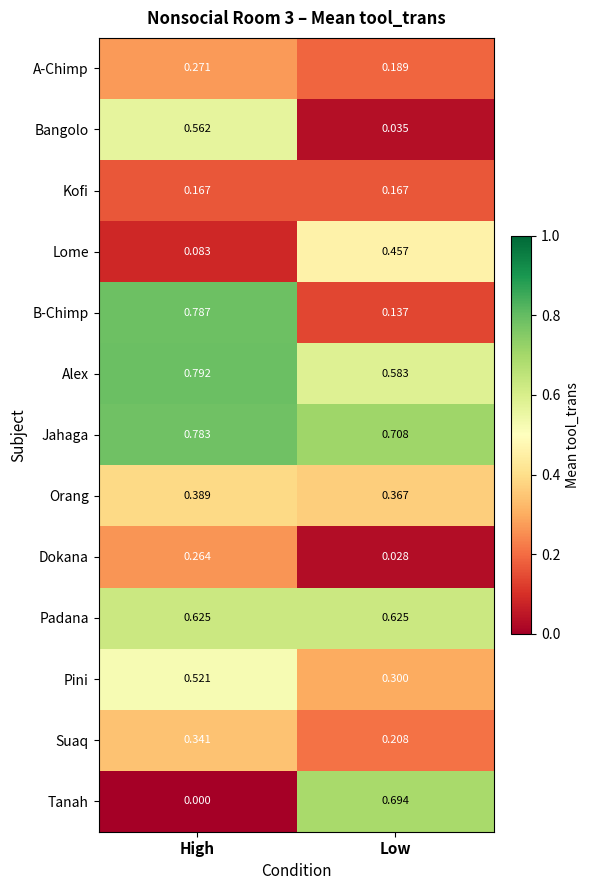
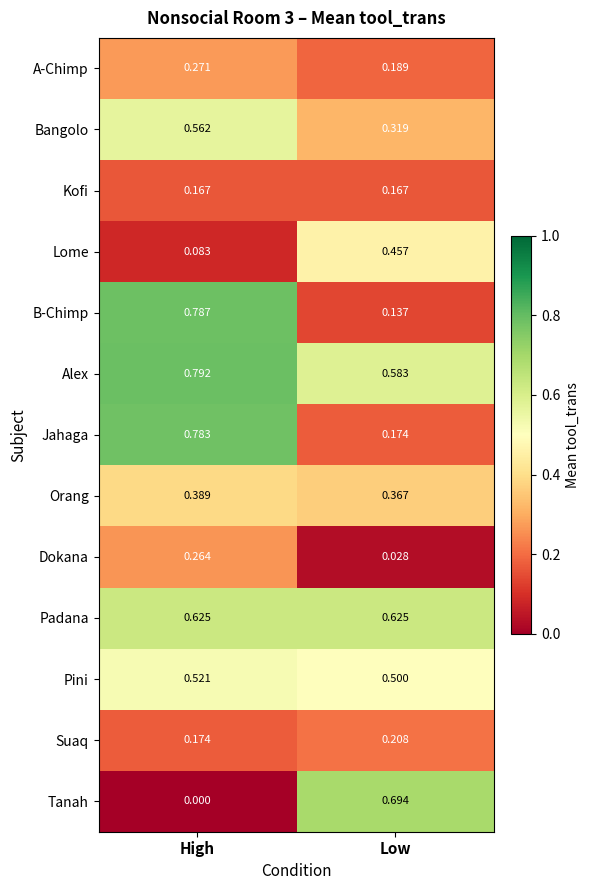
Bangolo, Low: 0.035 -> 0.319
Jahaga, Low: 0.708 -> 0.174
Pini, Low: 0.300 -> 0.500
Suaq, High: 0.341 -> 0.174
